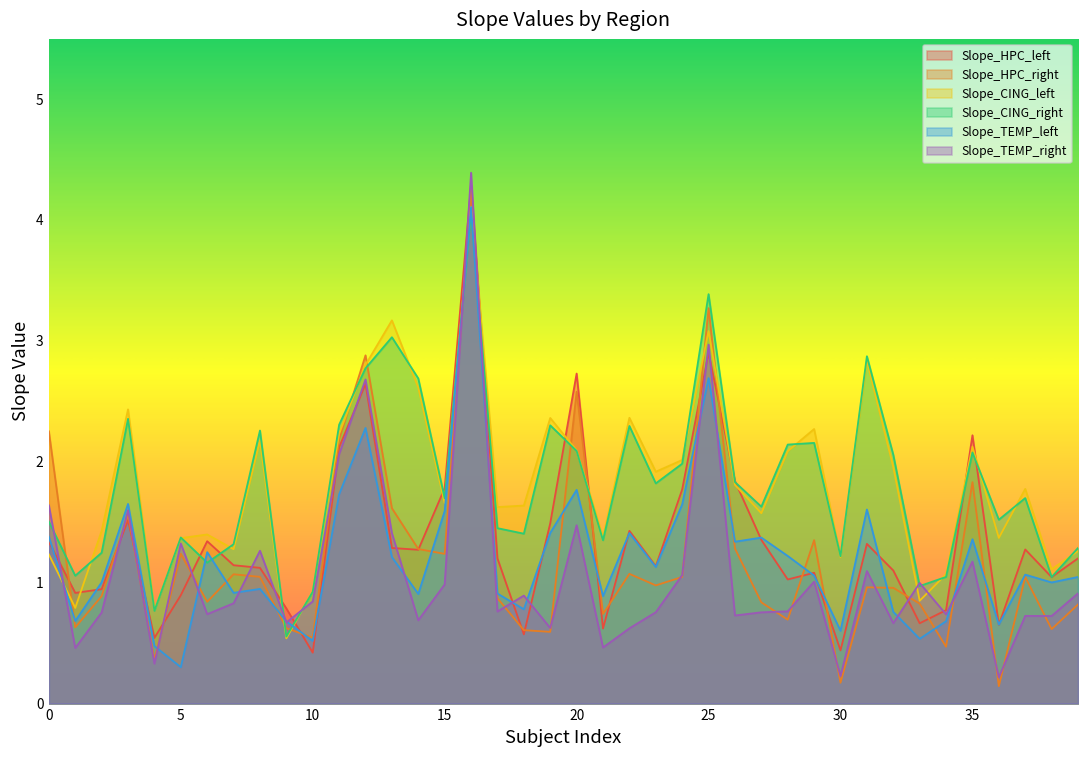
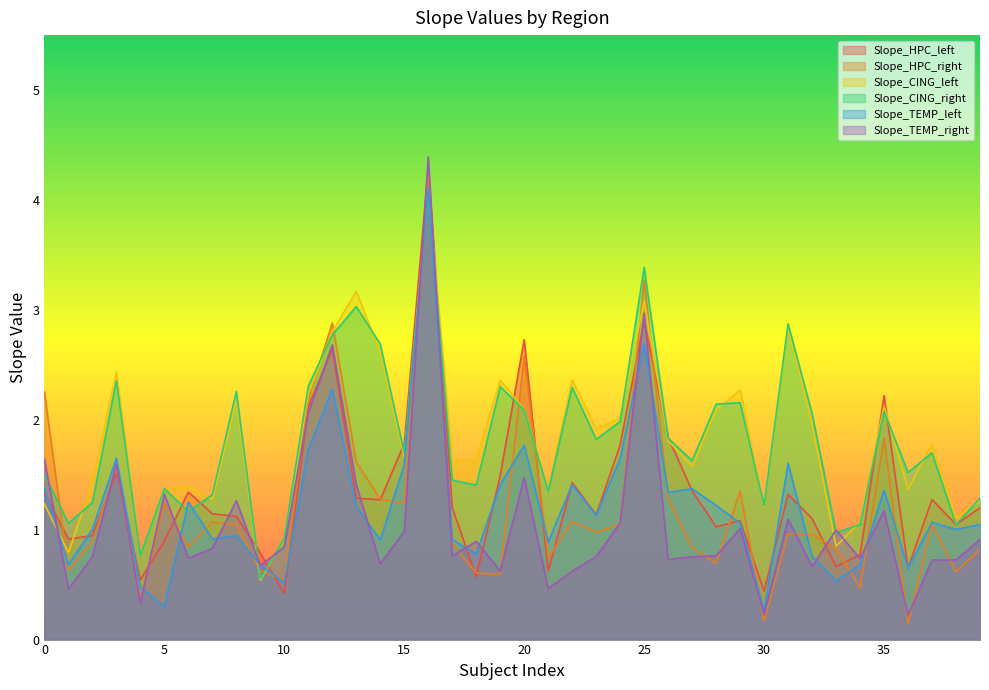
Slope_TEMP_left, 30: 0.60 -> 0.27
